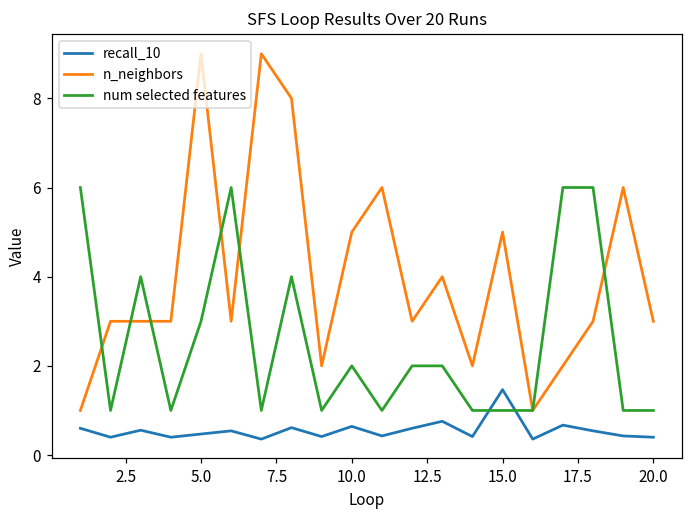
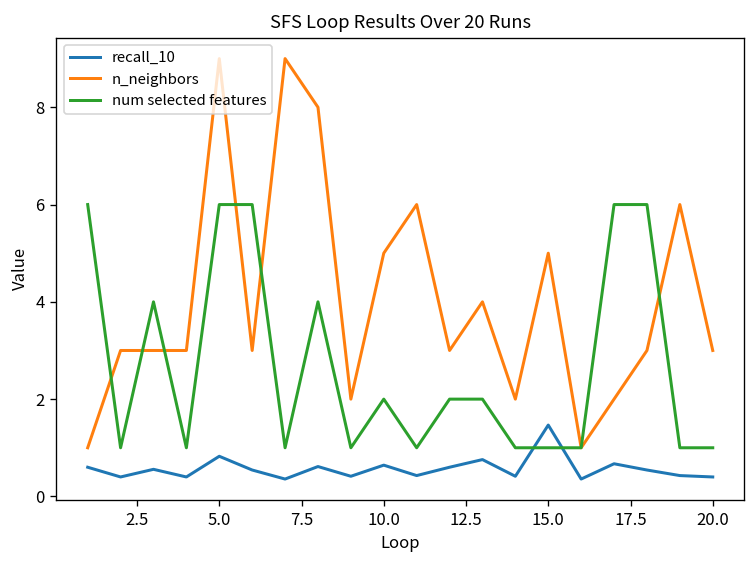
recall_10, 5.0: 0.5 -> 0.8
num selected features, 5.0: 3 -> 6
